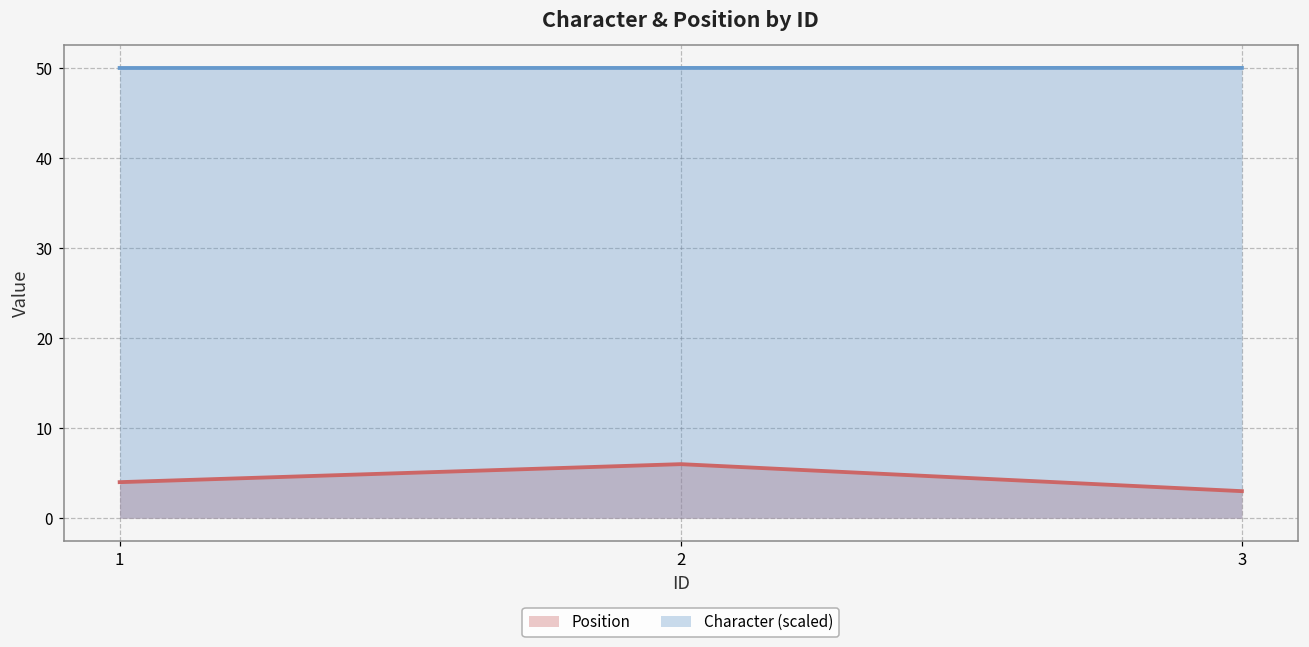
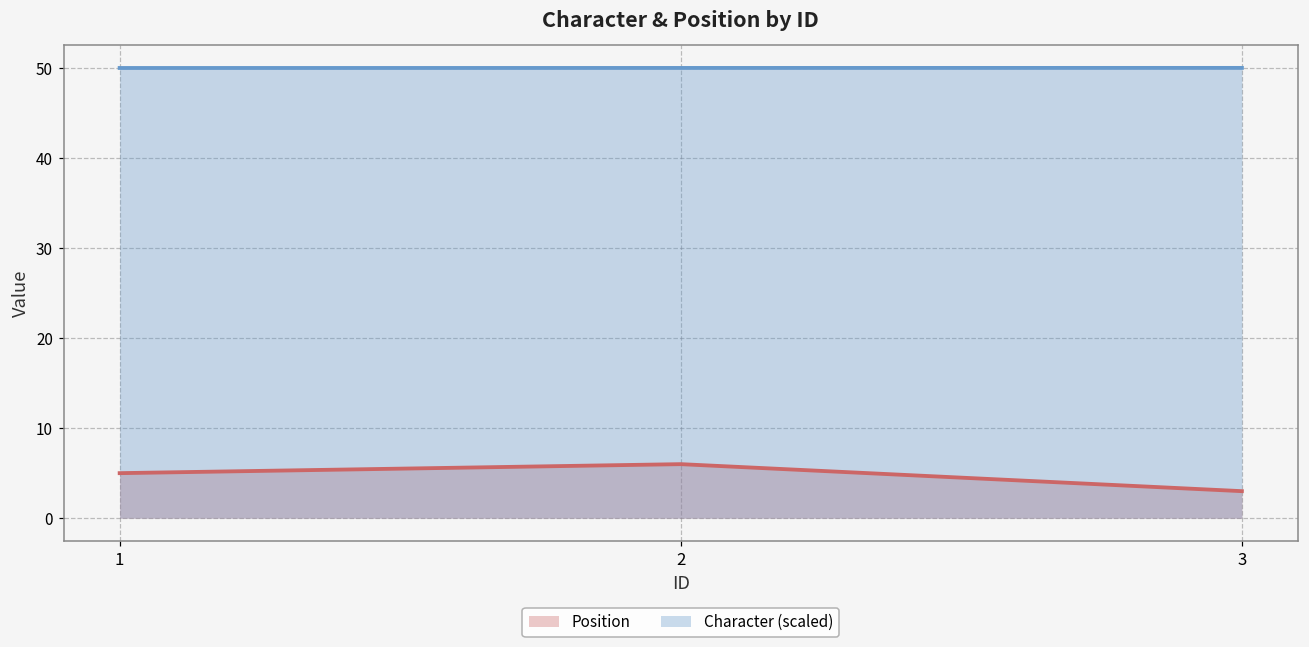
Position, 1: 4 -> 5
